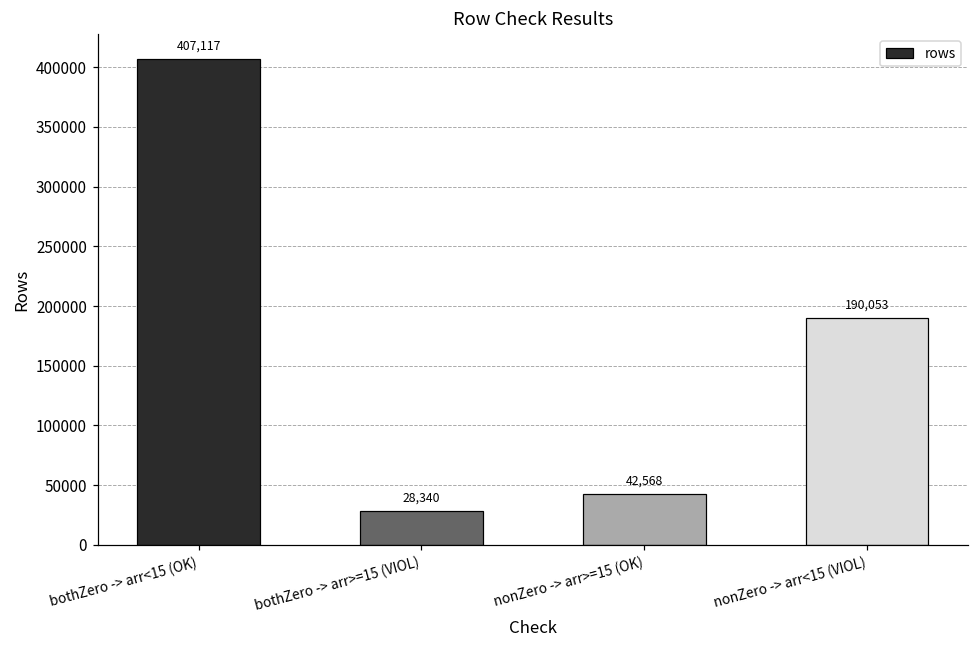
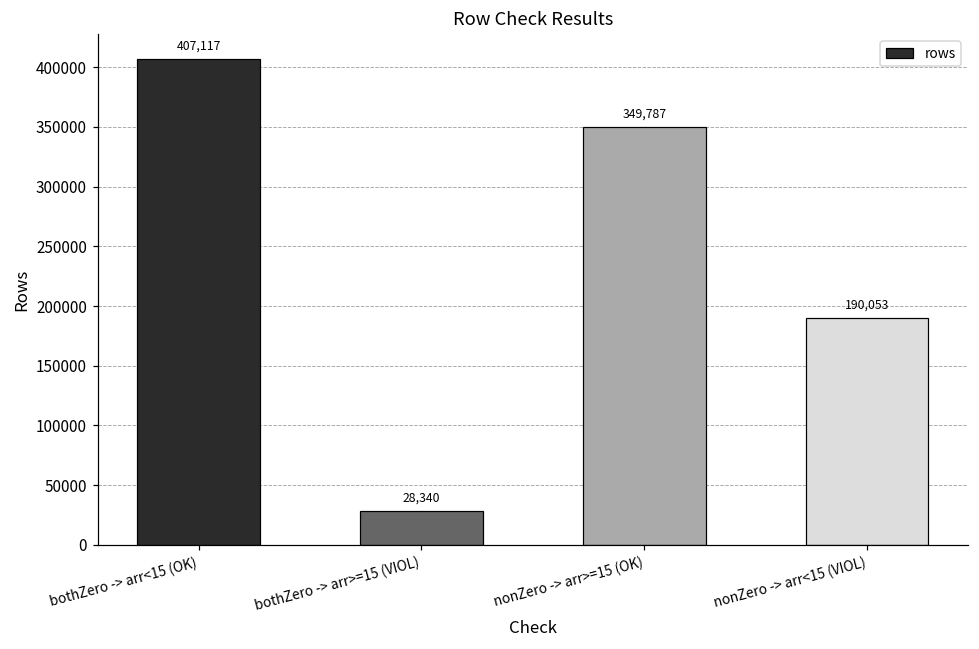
nonZero -> arr>=15 (OK): 42,568 -> 349,787
